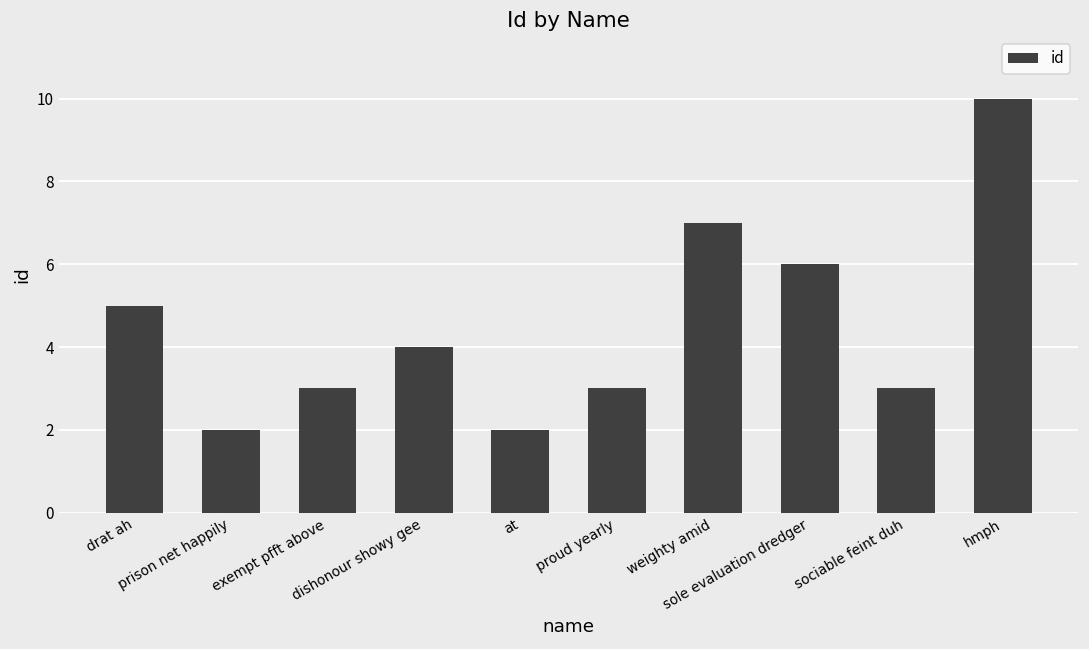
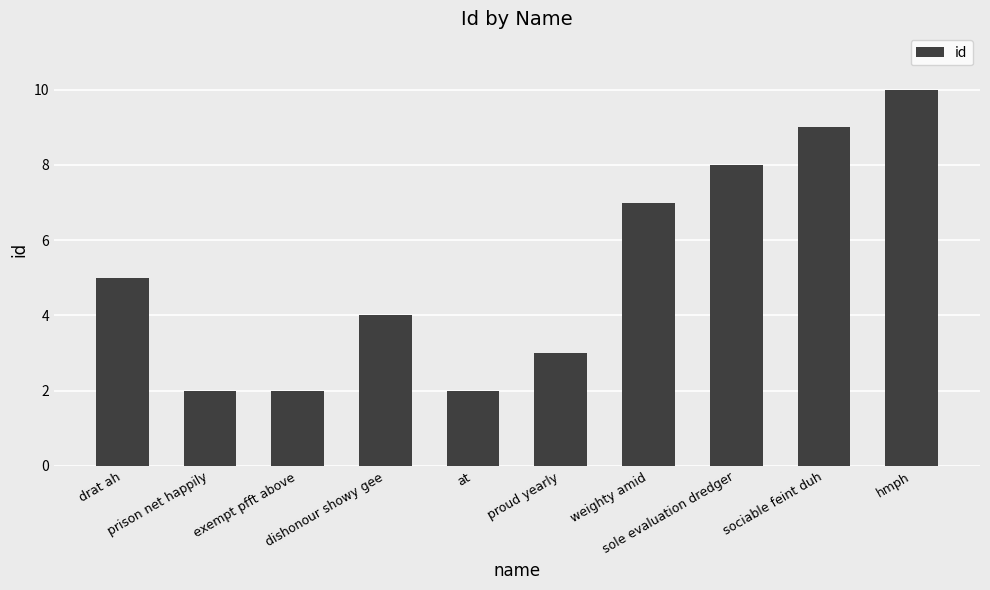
exempt pfft above: 3 -> 2
sole evaluation dredger: 6 -> 8
sociable feint duh: 3 -> 9
